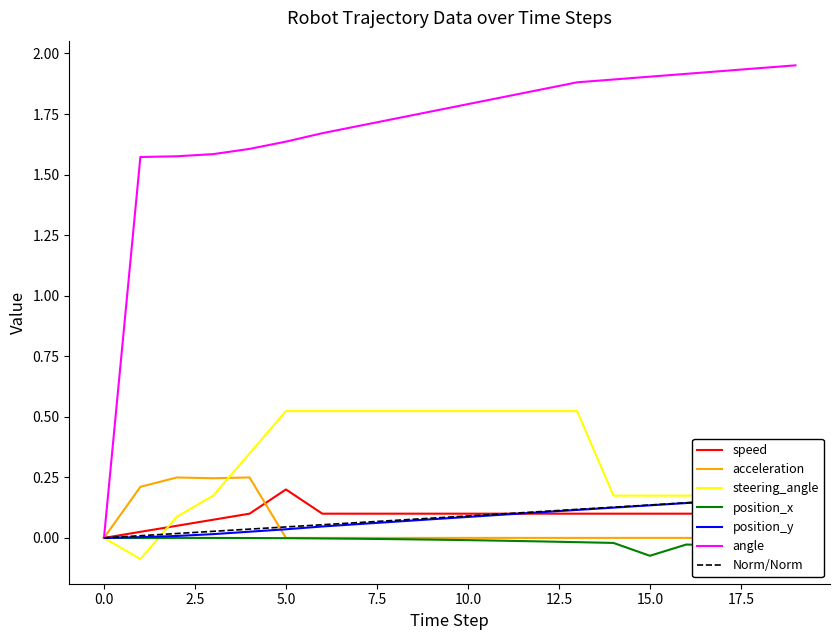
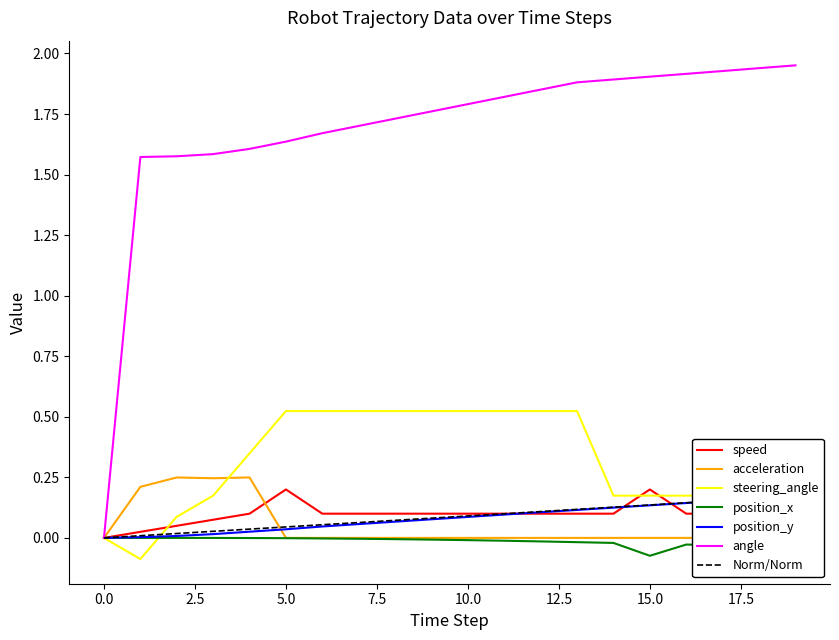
speed, 15.0: 0.1 -> 0.2
